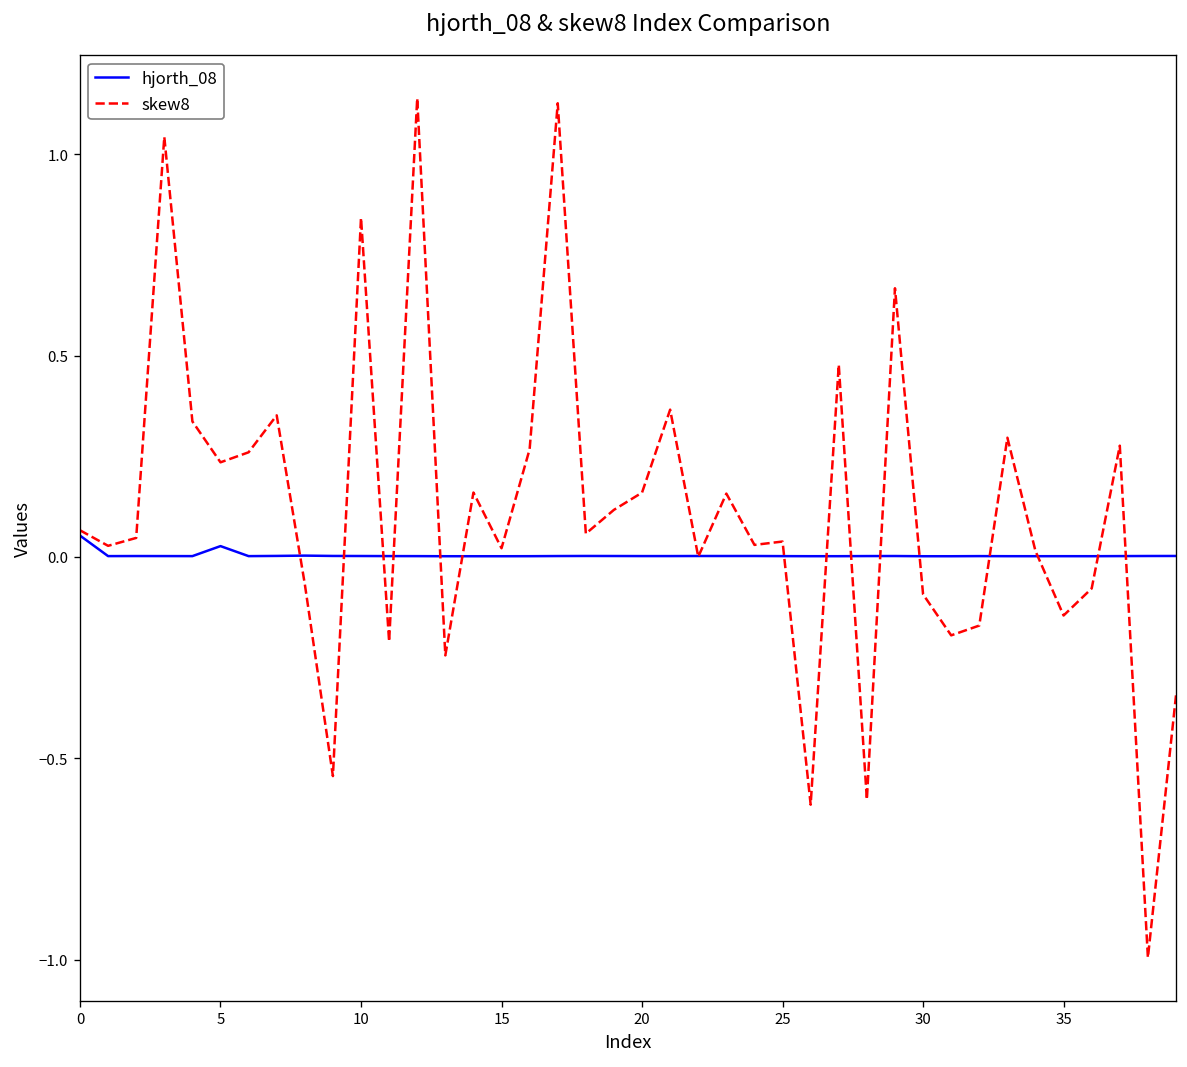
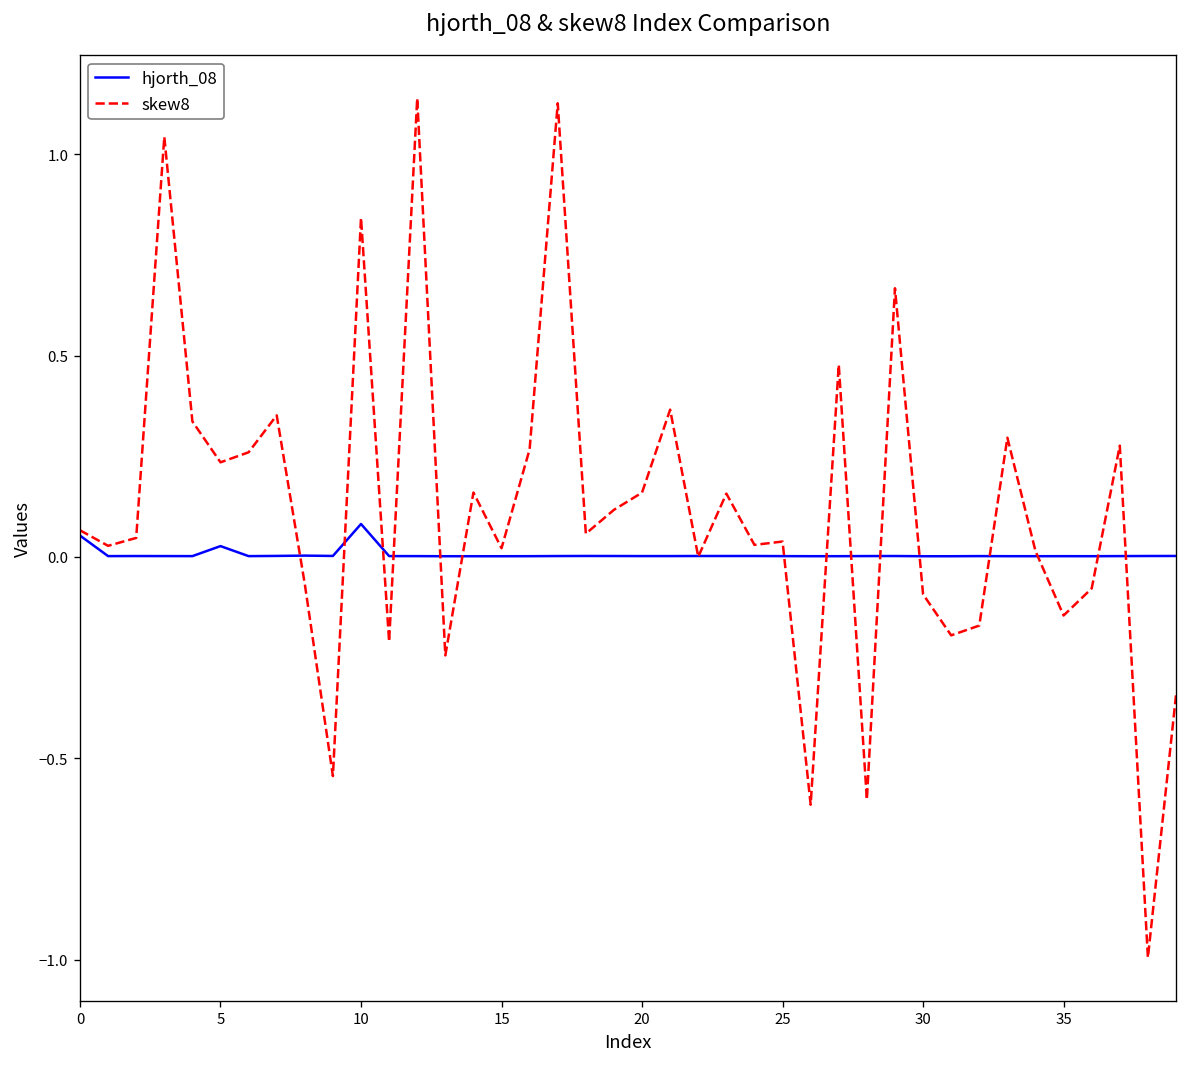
hjorth_08, 10: 0.00 -> 0.08
